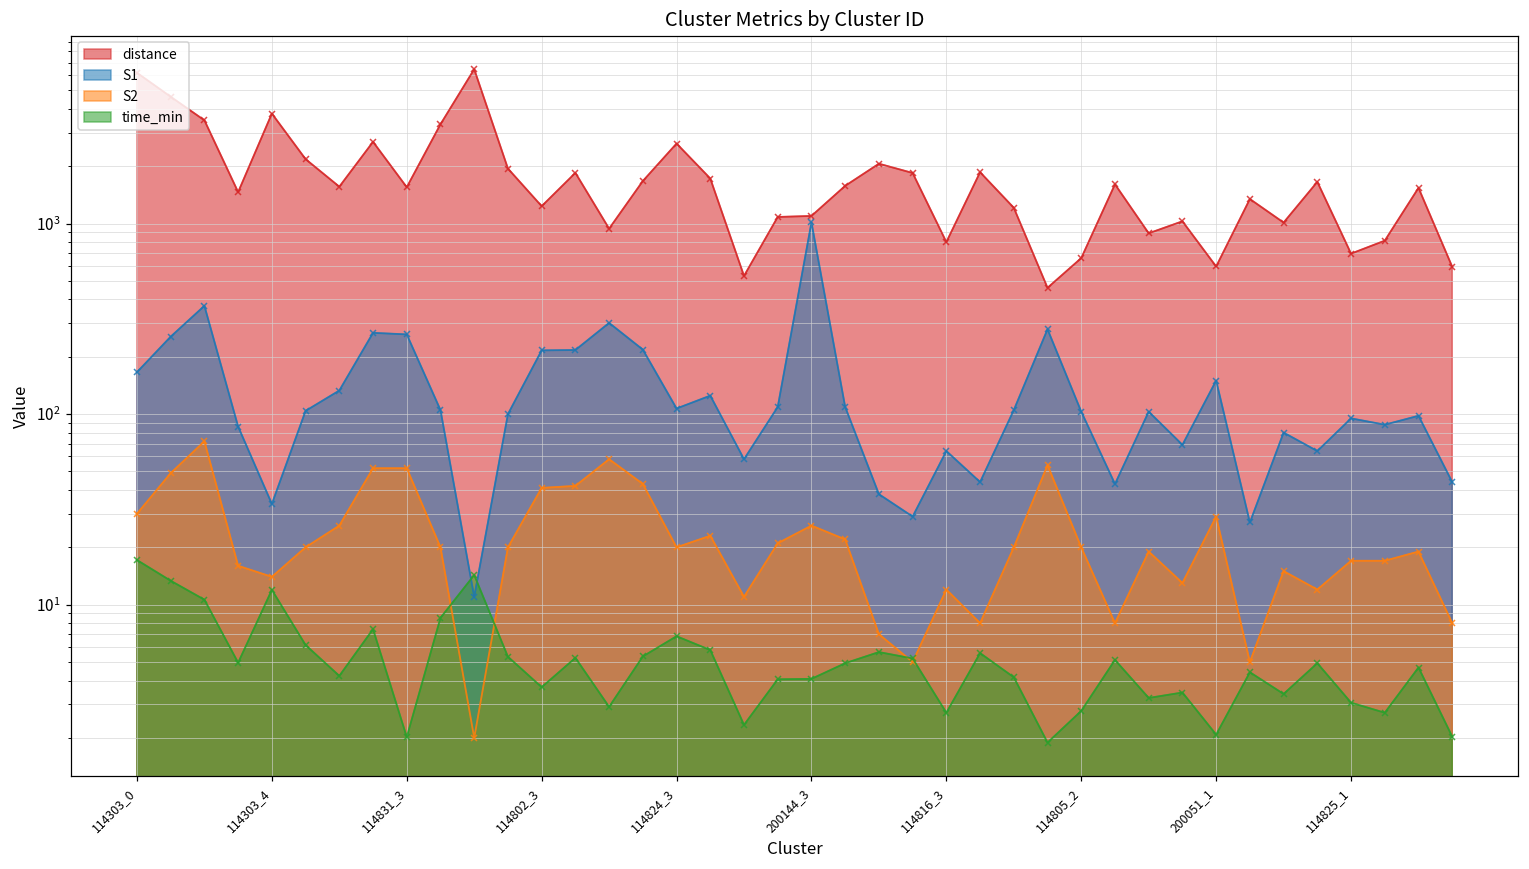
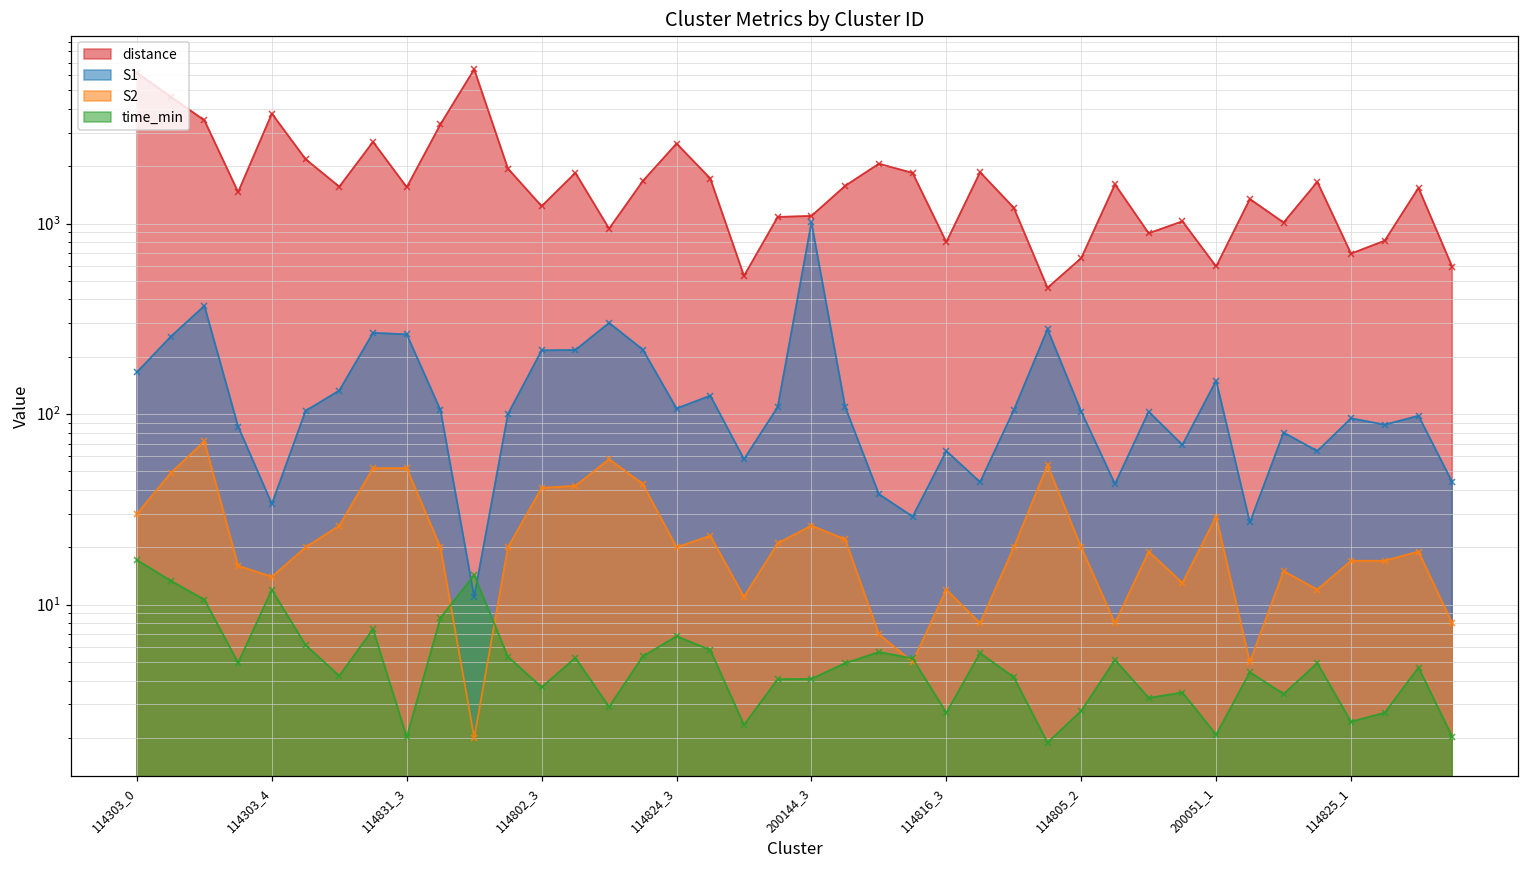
time_min, 114825_1: 3.1 -> 2.4
